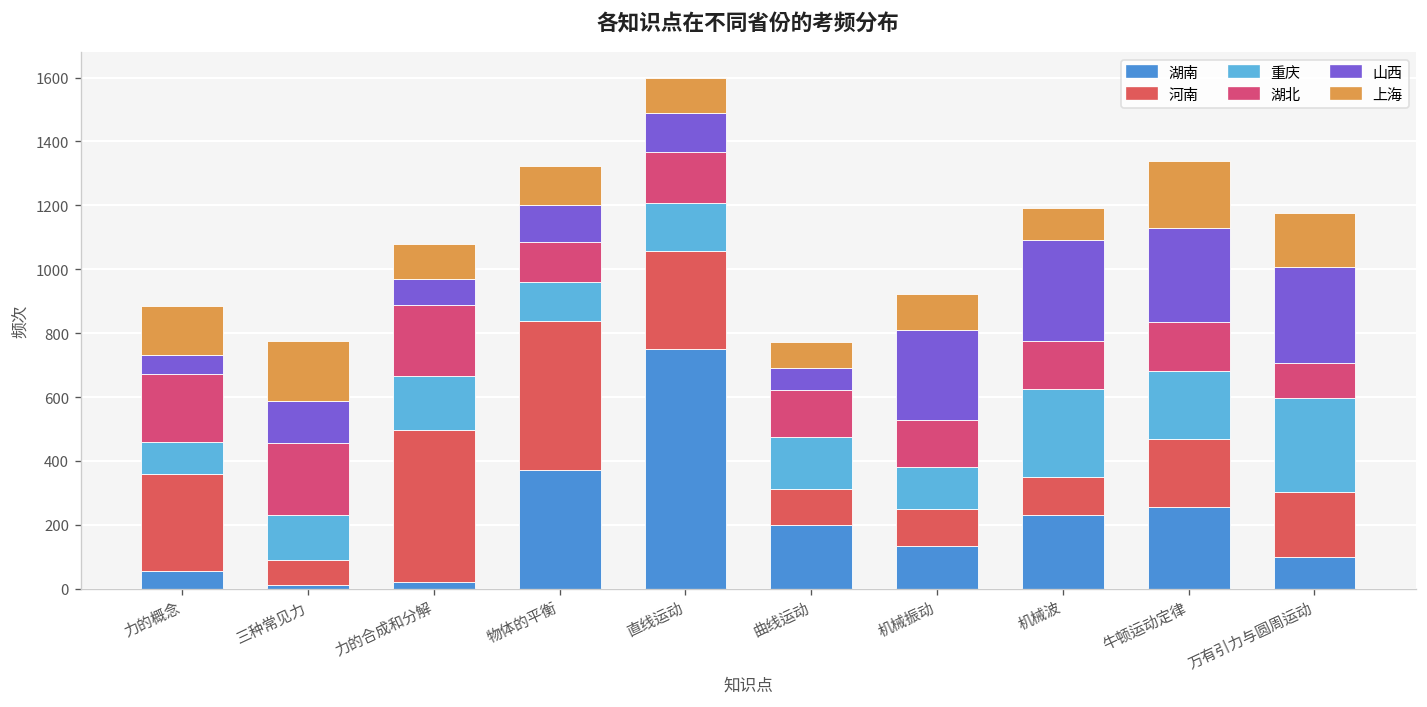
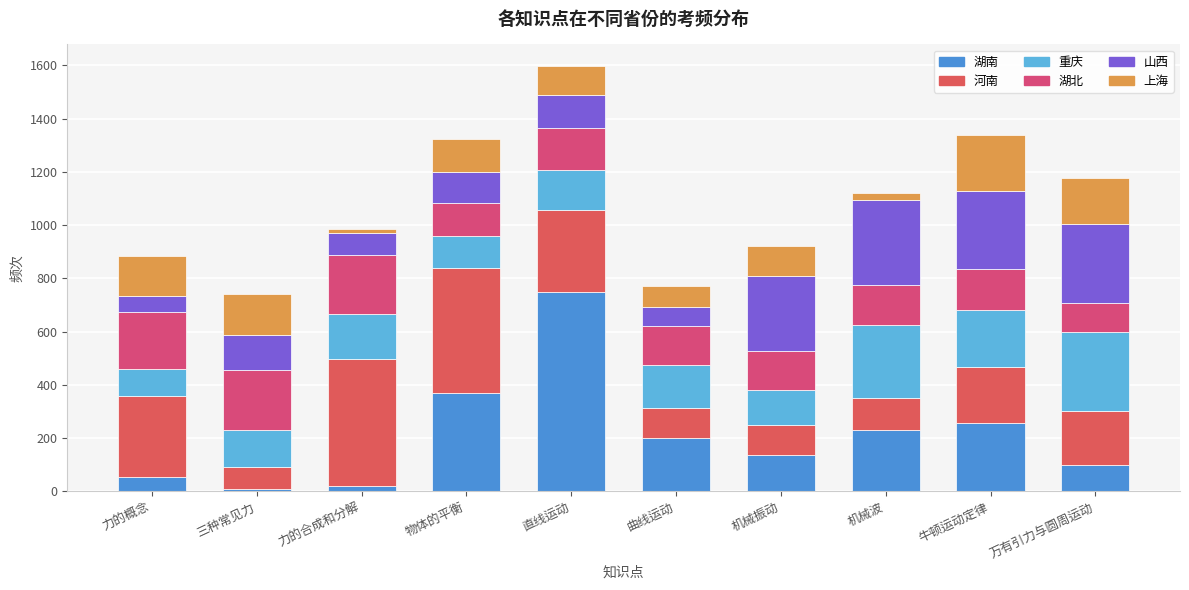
上海, 三种常见力: 190 -> 150
上海, 力的合成和分解: 110 -> 20
上海, 机械波: 100 -> 30
